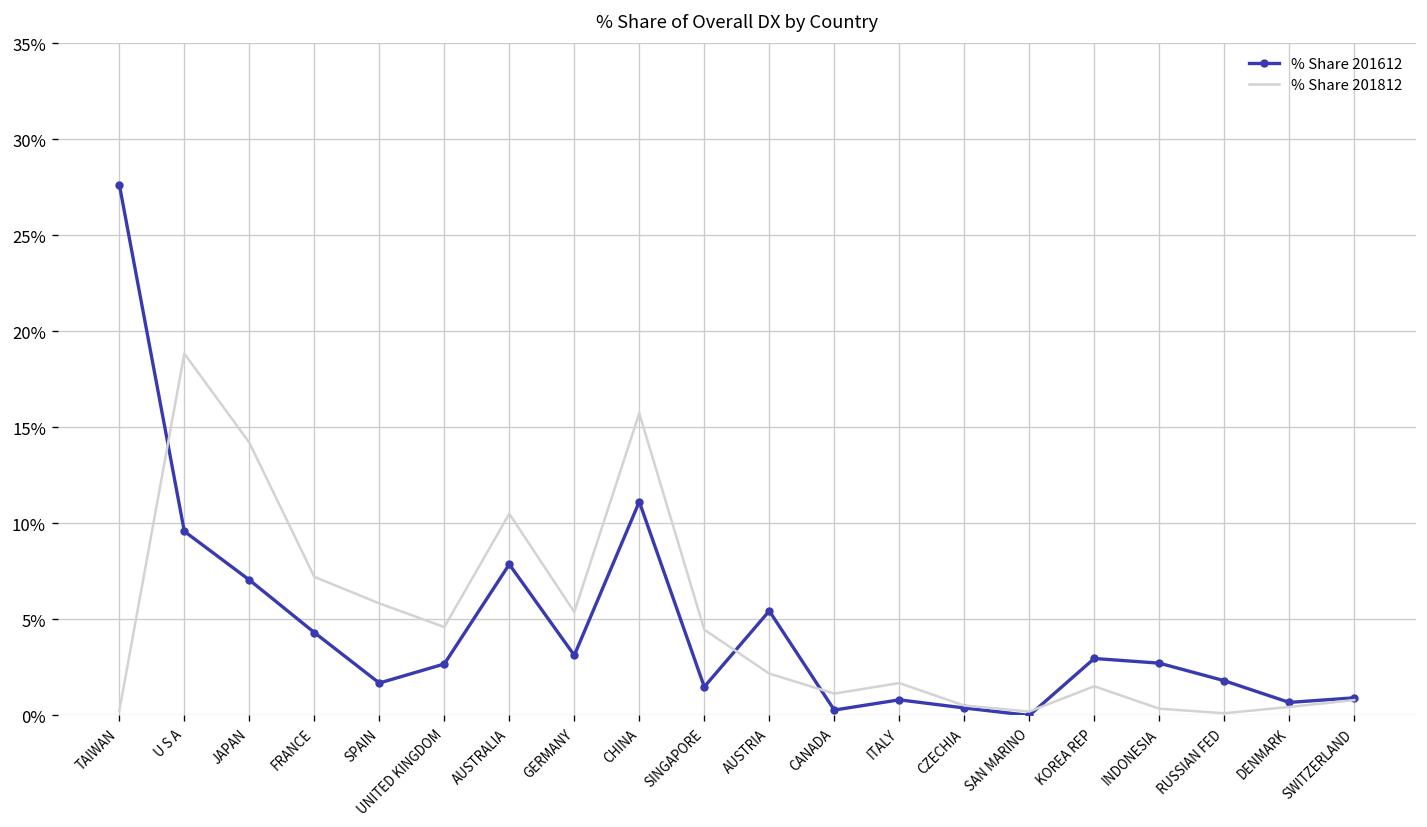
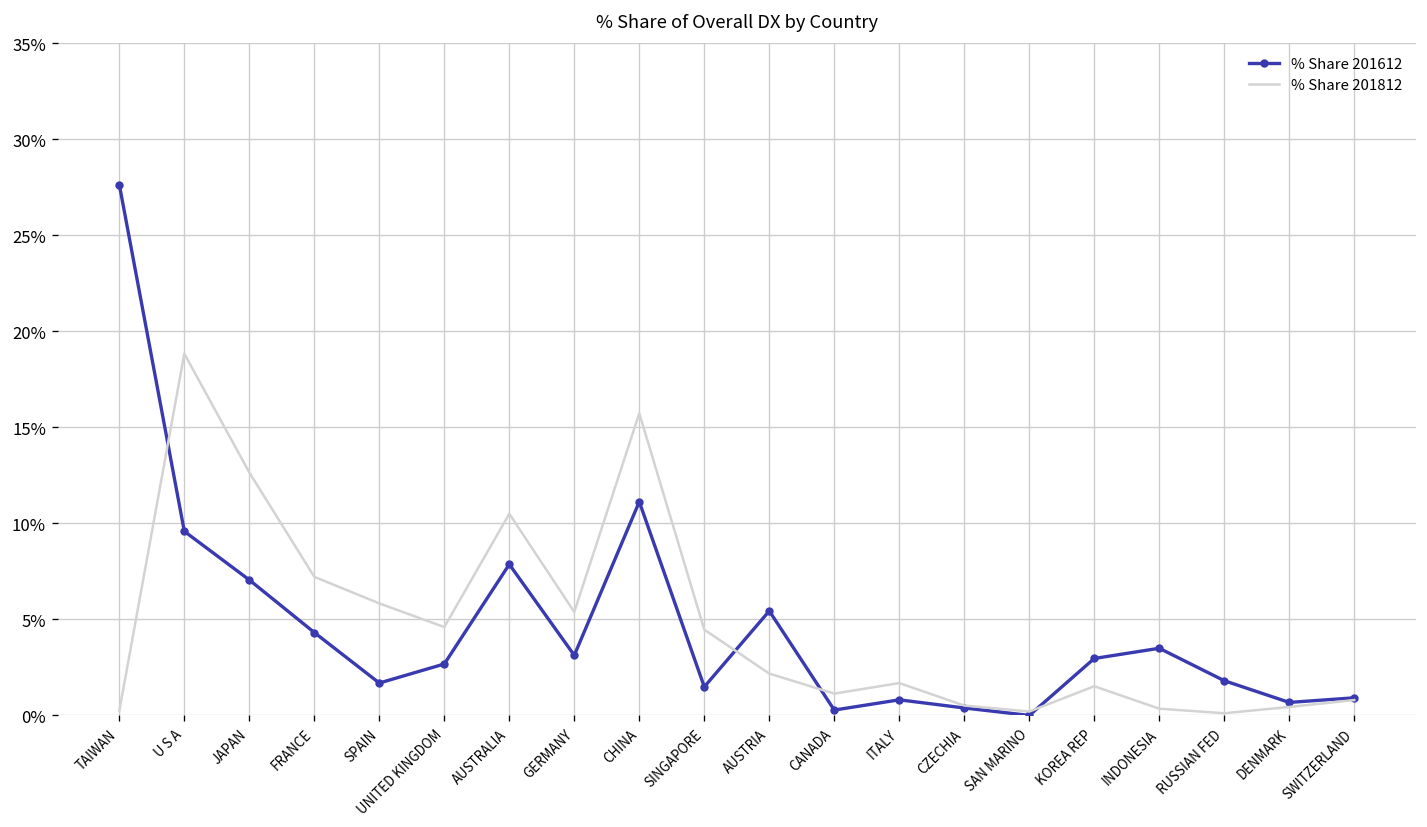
% Share 201812, JAPAN: 14.2% -> 12.7%
% Share 201612, INDONESIA: 2.7% -> 3.5%
